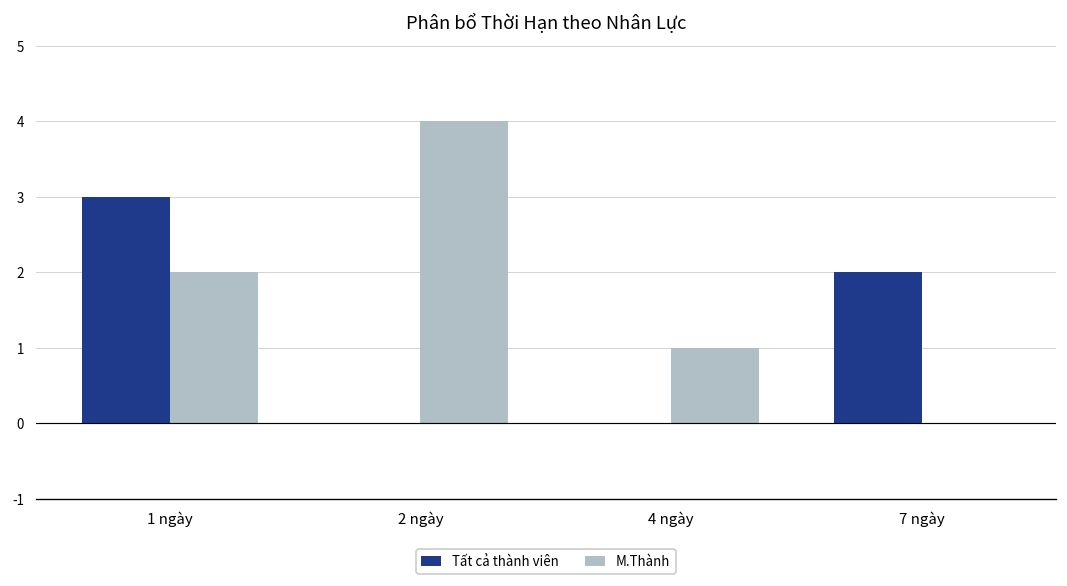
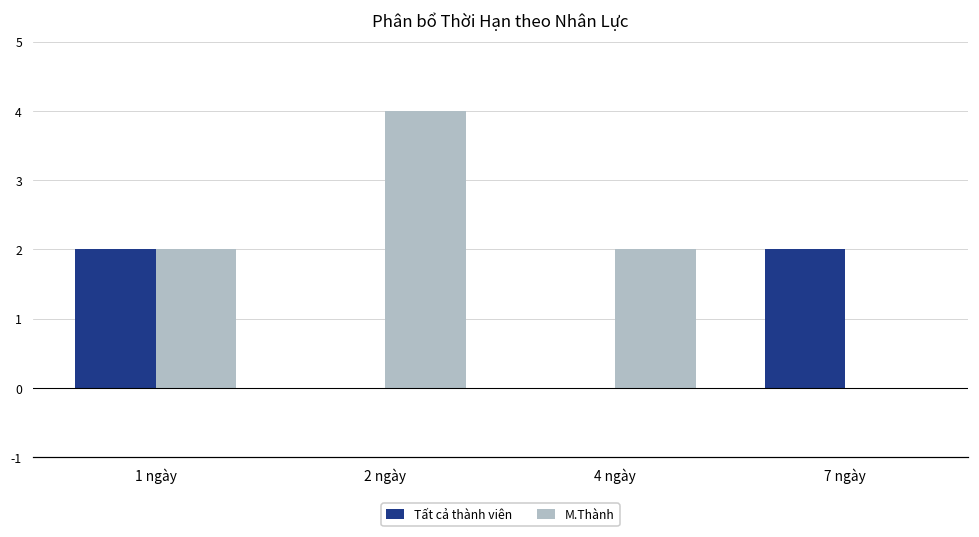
Tất cả thành viên, 1 ngày: 3 -> 2
M.Thành, 4 ngày: 1 -> 2
